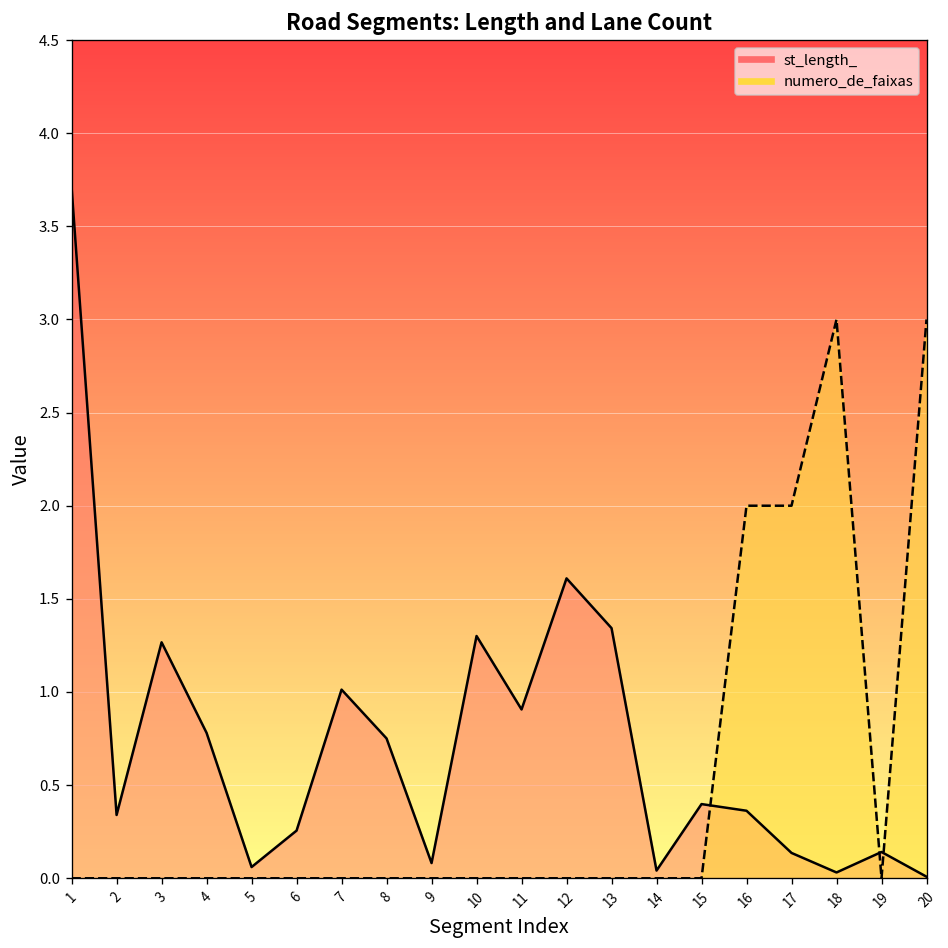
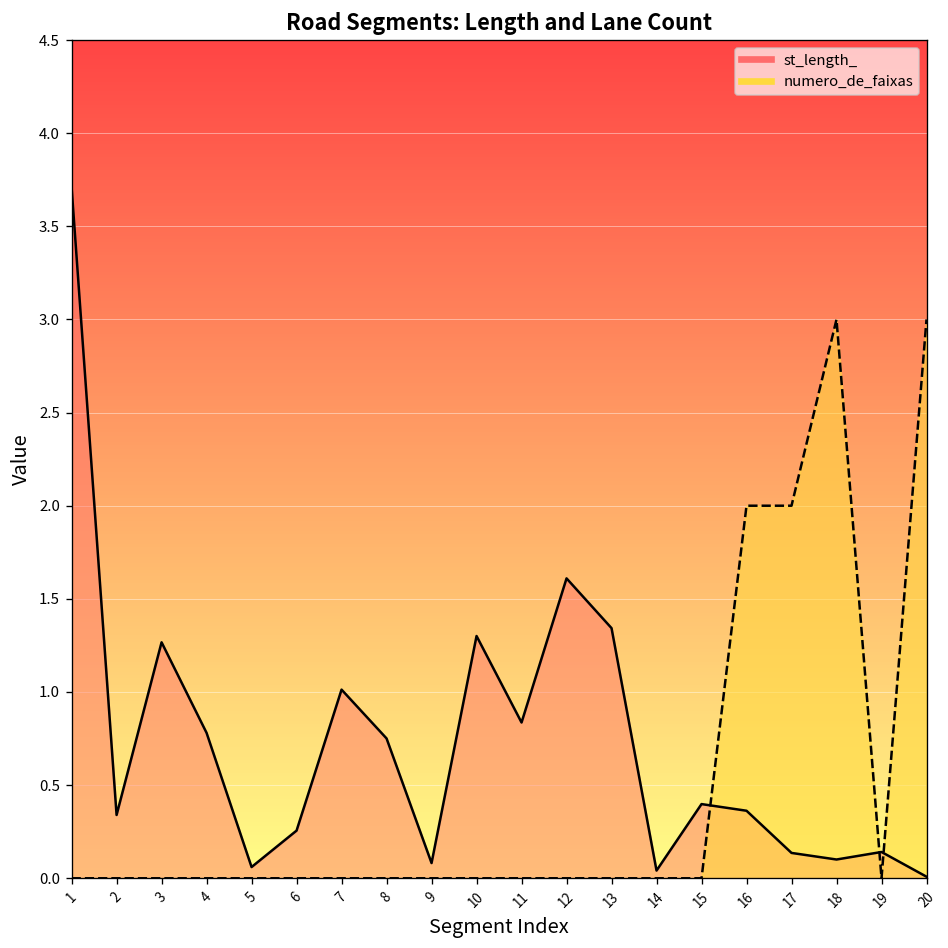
st_length_, 11: 0.91 -> 0.84
st_length_, 18: 0.03 -> 0.10
